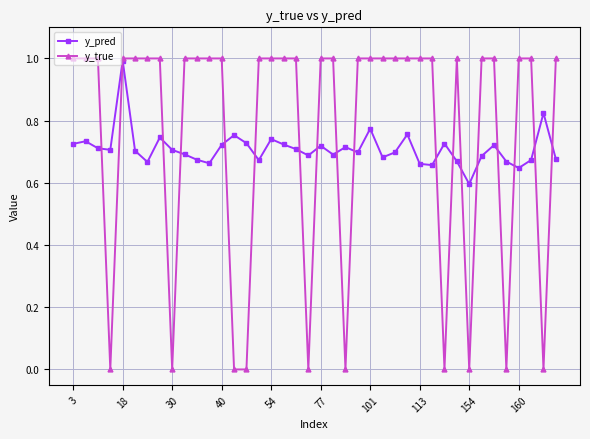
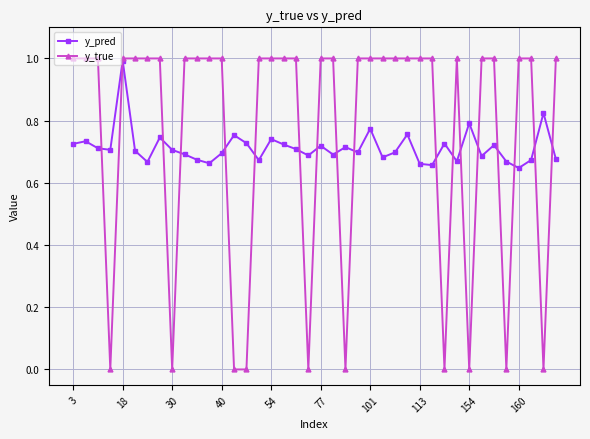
y_pred, 40: 0.72 -> 0.70
y_pred, 154: 0.60 -> 0.79
